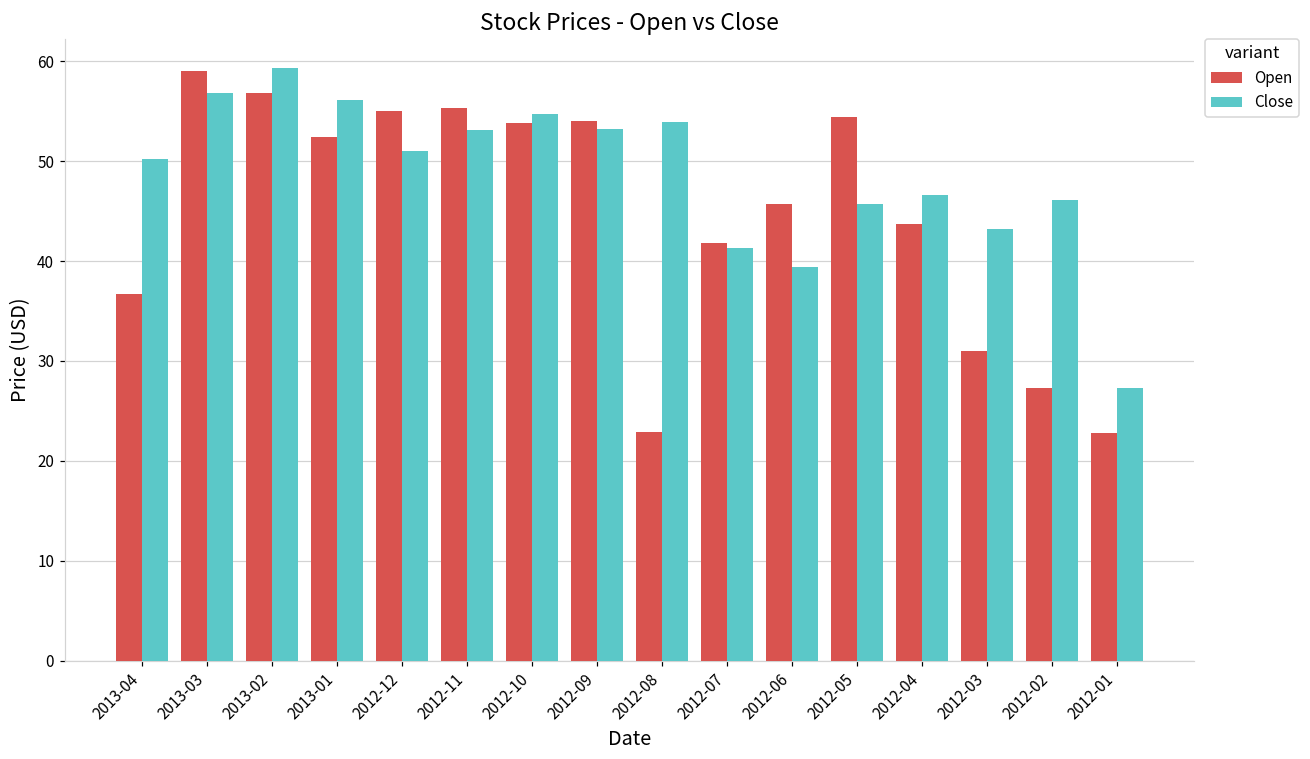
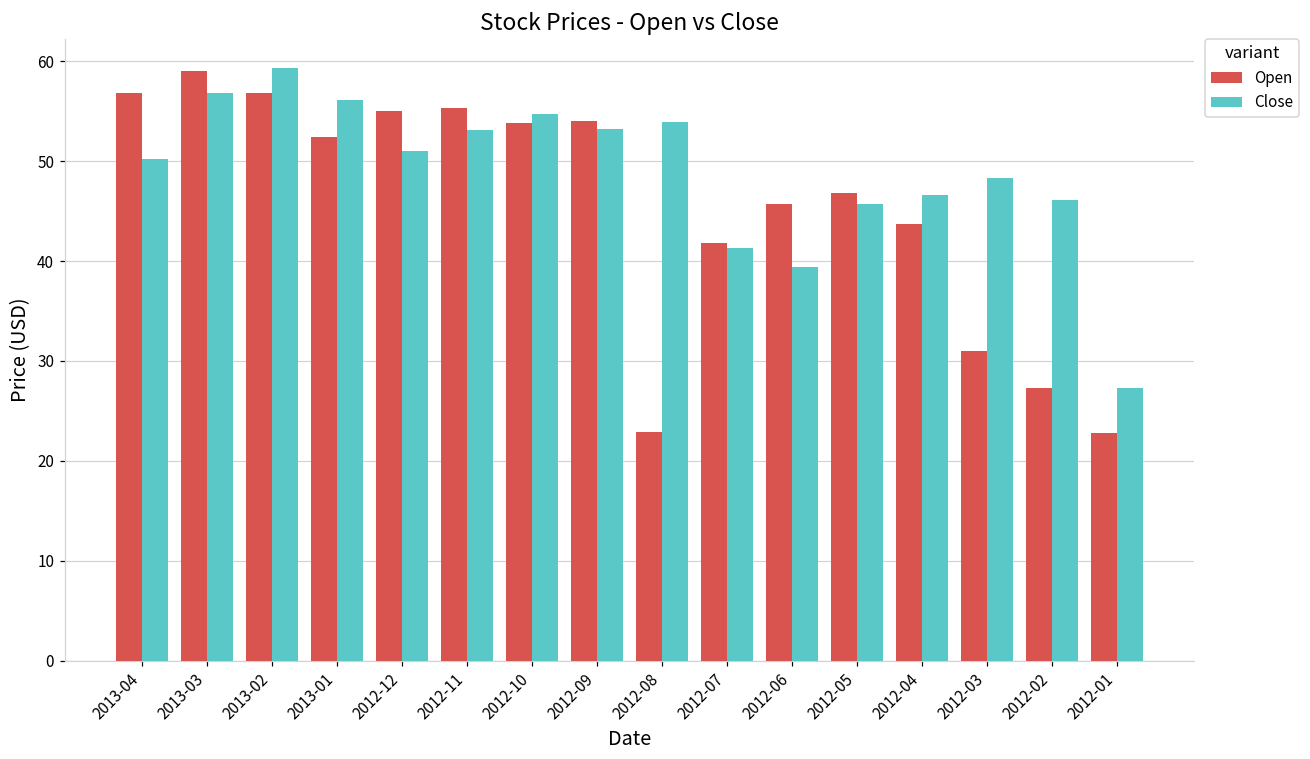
Open, 2013-04: 37 -> 57
Open, 2012-05: 54 -> 47
Close, 2012-03: 43 -> 48
